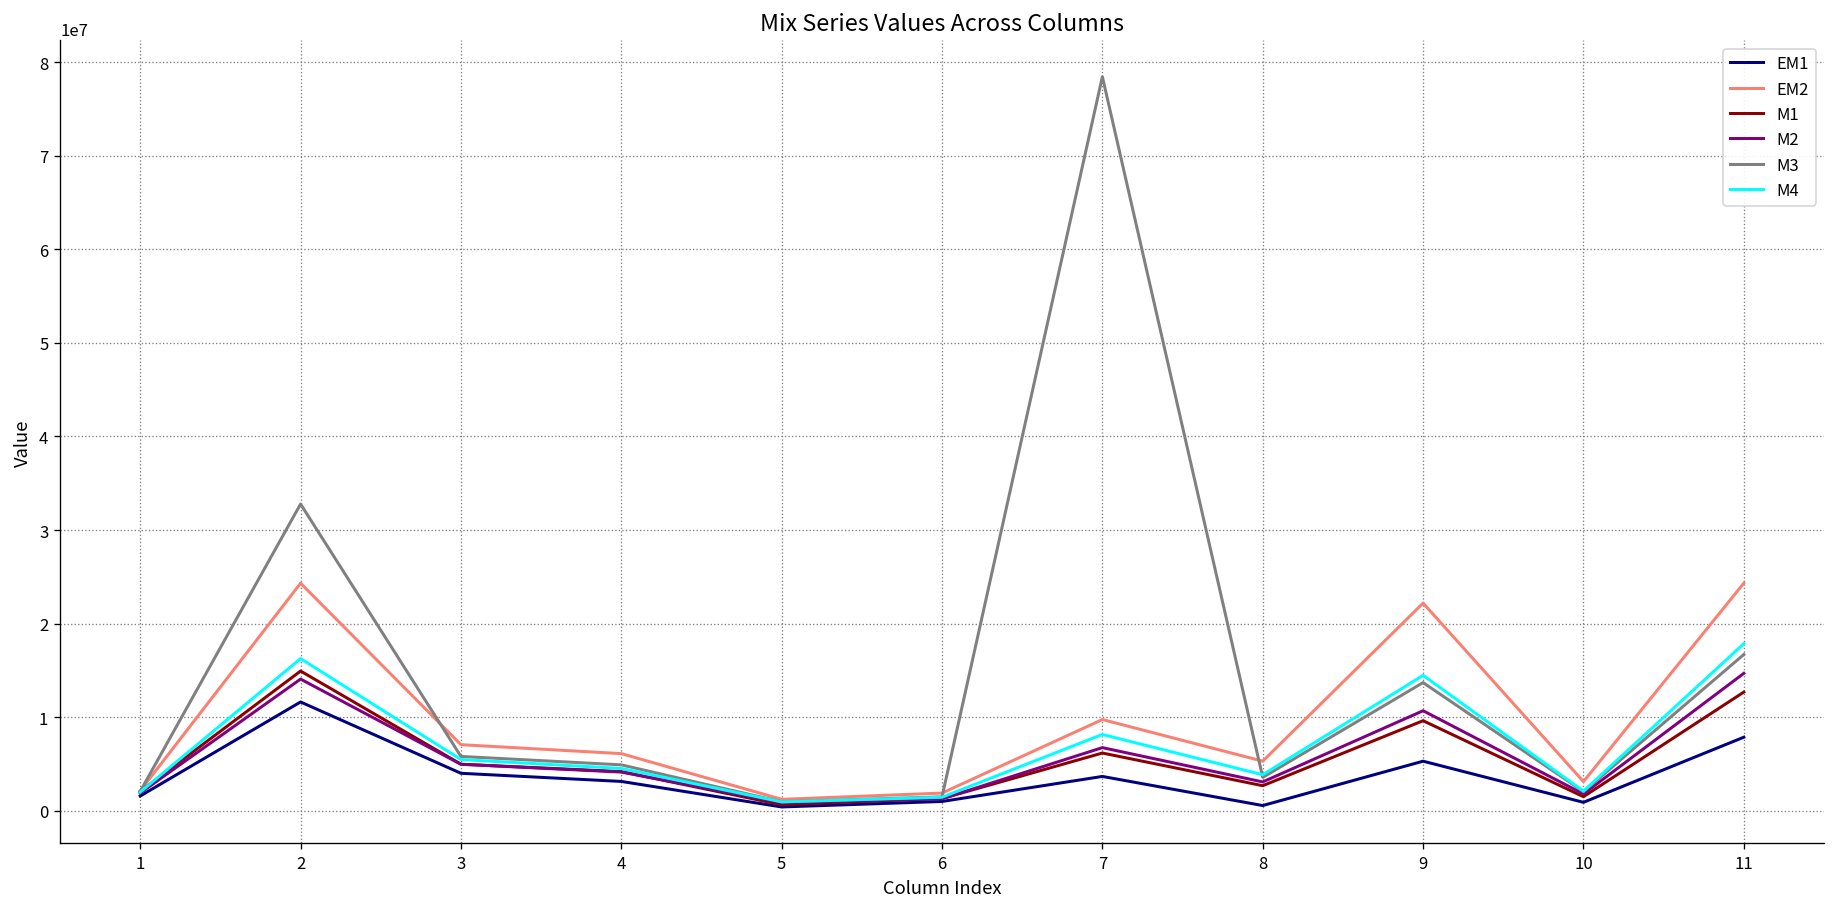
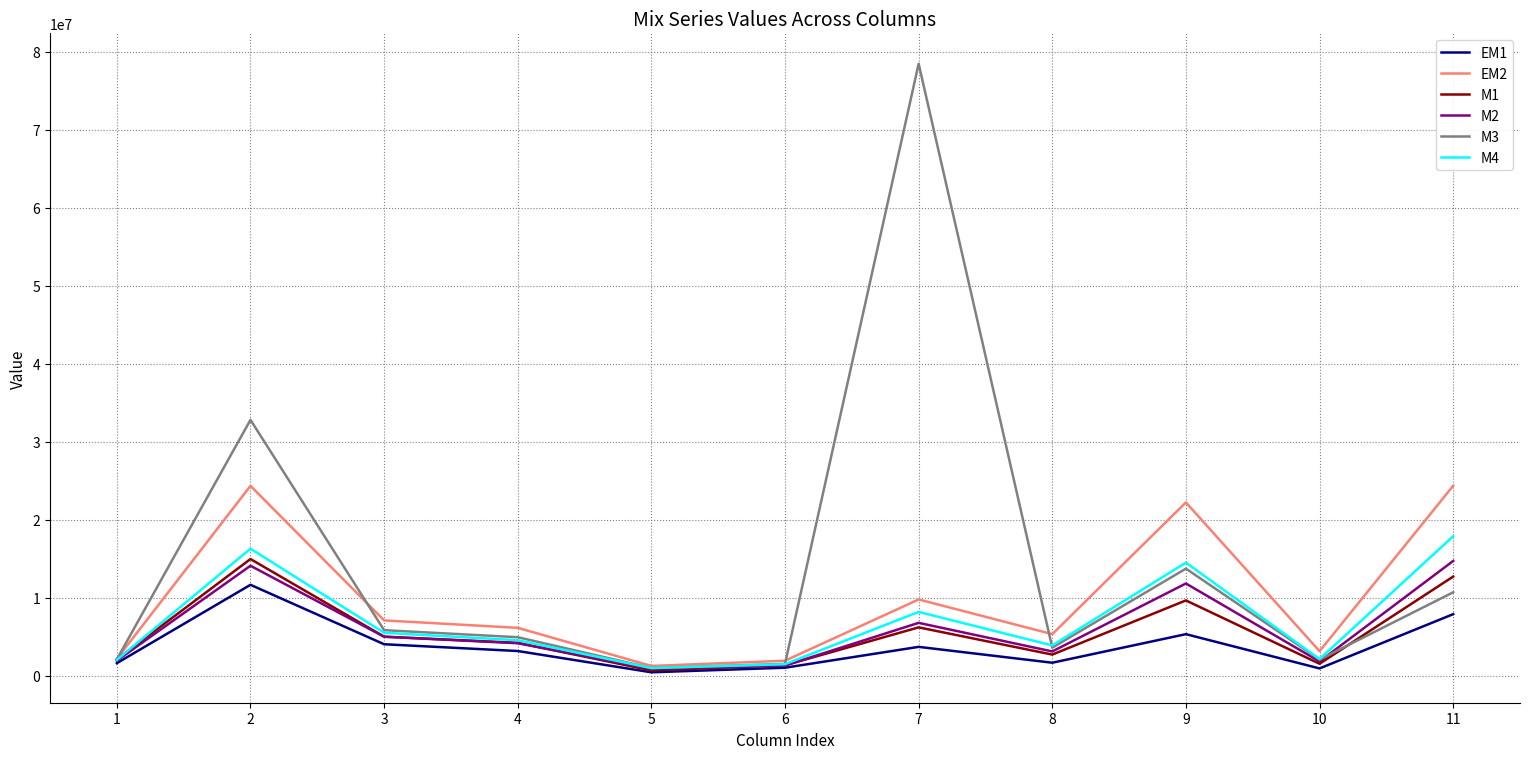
EM1, 8: 1000000 -> 2000000
M2, 9: 11000000 -> 12000000
M3, 11: 17000000 -> 11000000
